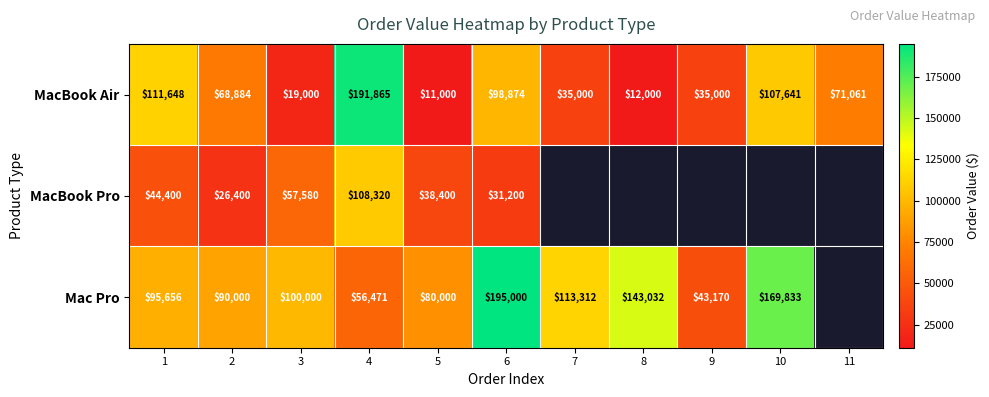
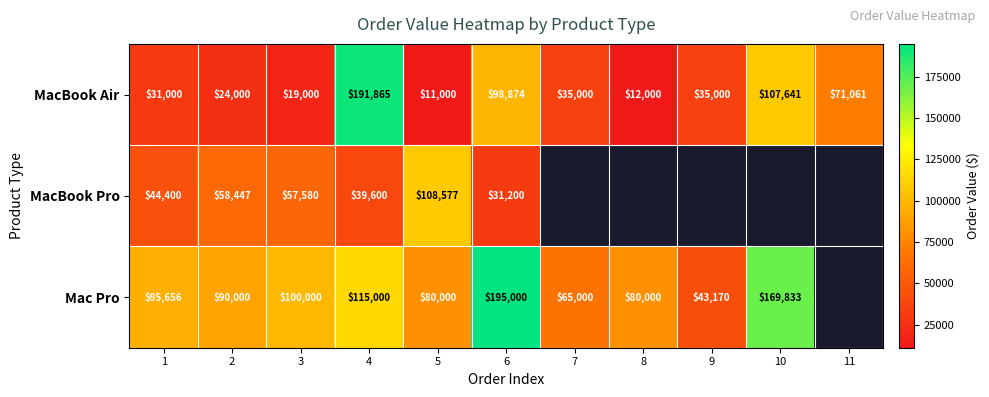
MacBook Air, 1: $111,648 -> $31,000
MacBook Air, 2: $68,884 -> $24,000
MacBook Pro, 2: $26,400 -> $58,447
MacBook Pro, 4: $108,320 -> $39,600
MacBook Pro, 5: $38,400 -> $108,577
Mac Pro, 4: $56,471 -> $115,000
Mac Pro, 7: $113,312 -> $65,000
Mac Pro, 8: $143,032 -> $80,000
